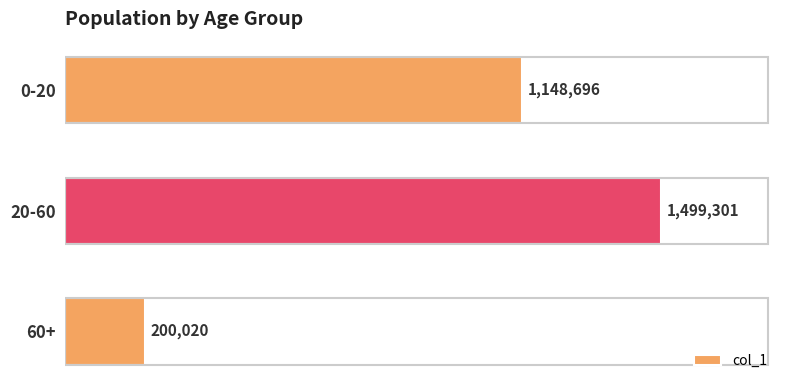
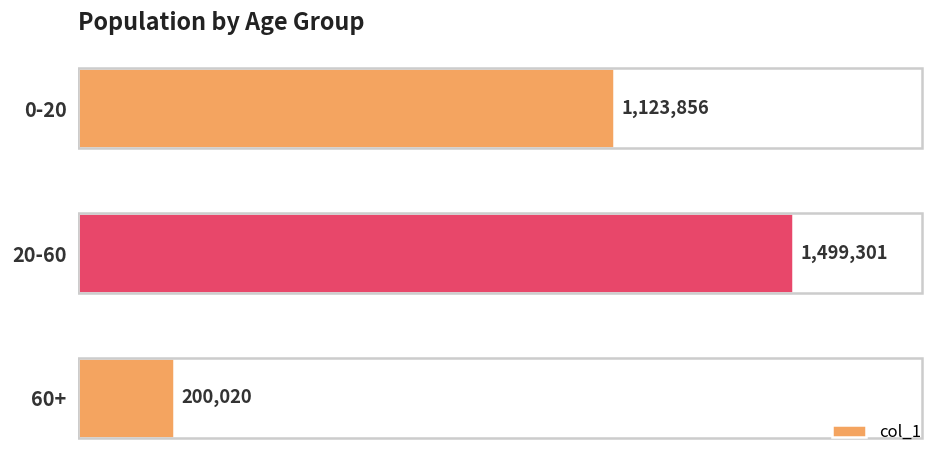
0-20: 1,148,696 -> 1,123,856
